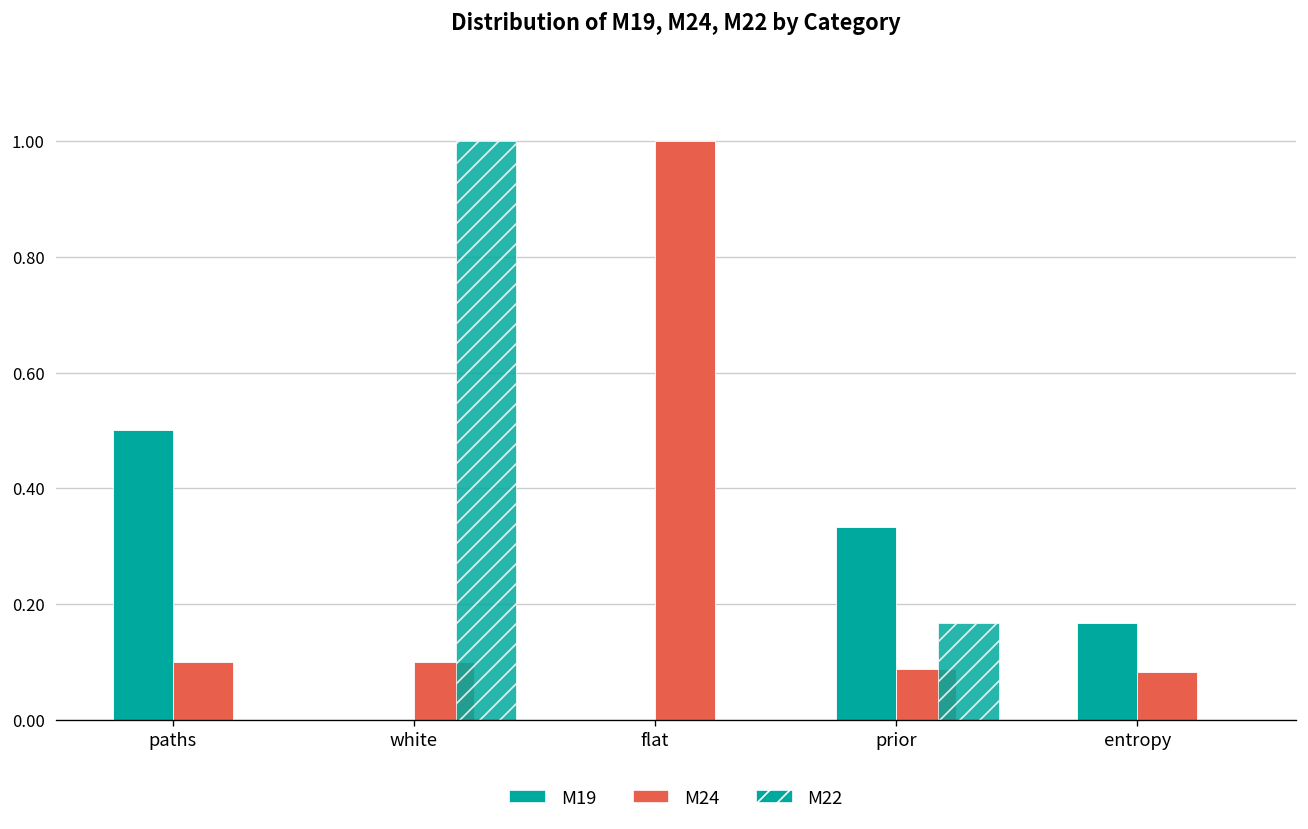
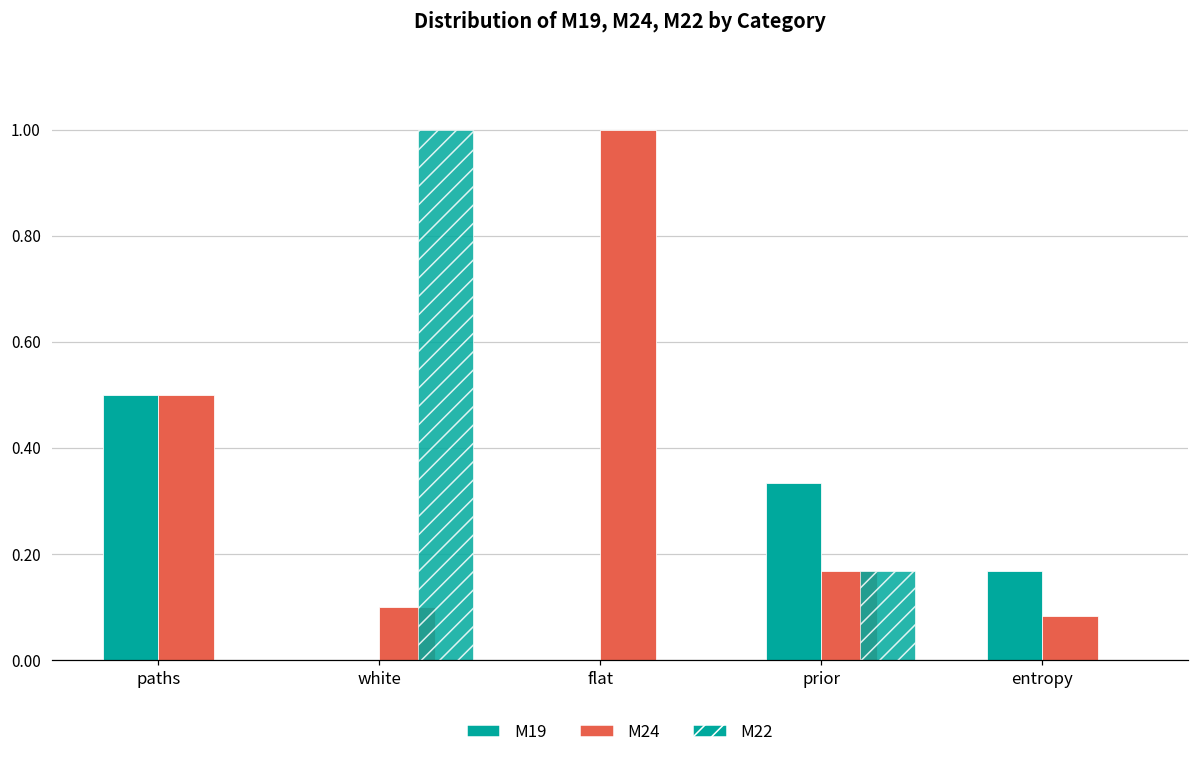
M24, paths: 0.1 -> 0.5
M24, prior: 0.09 -> 0.17
